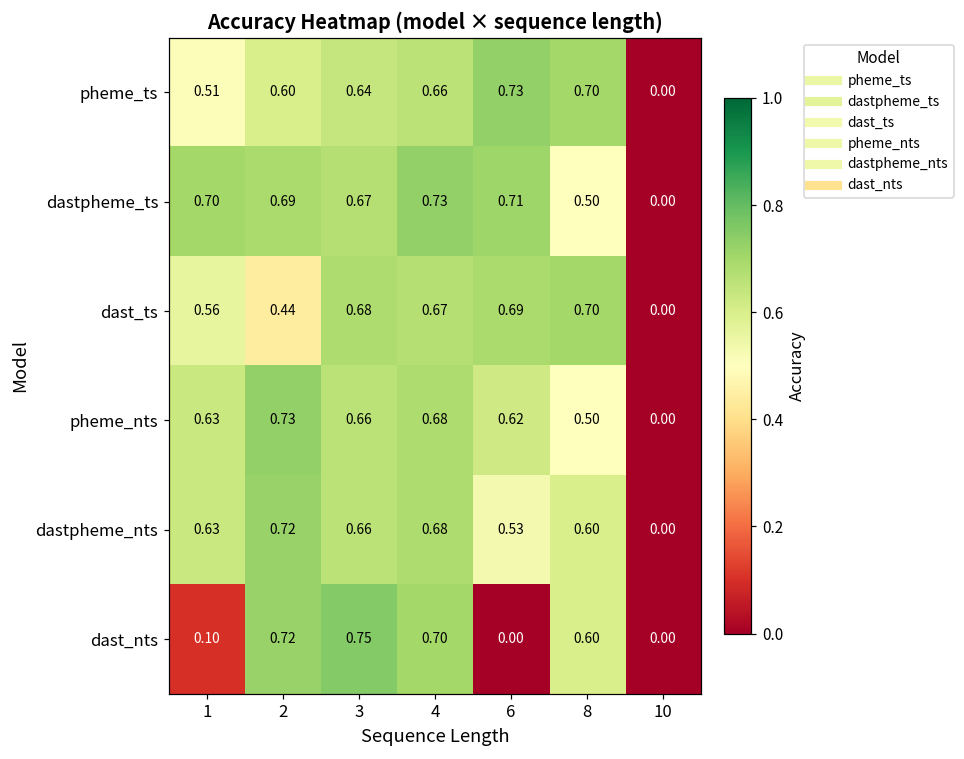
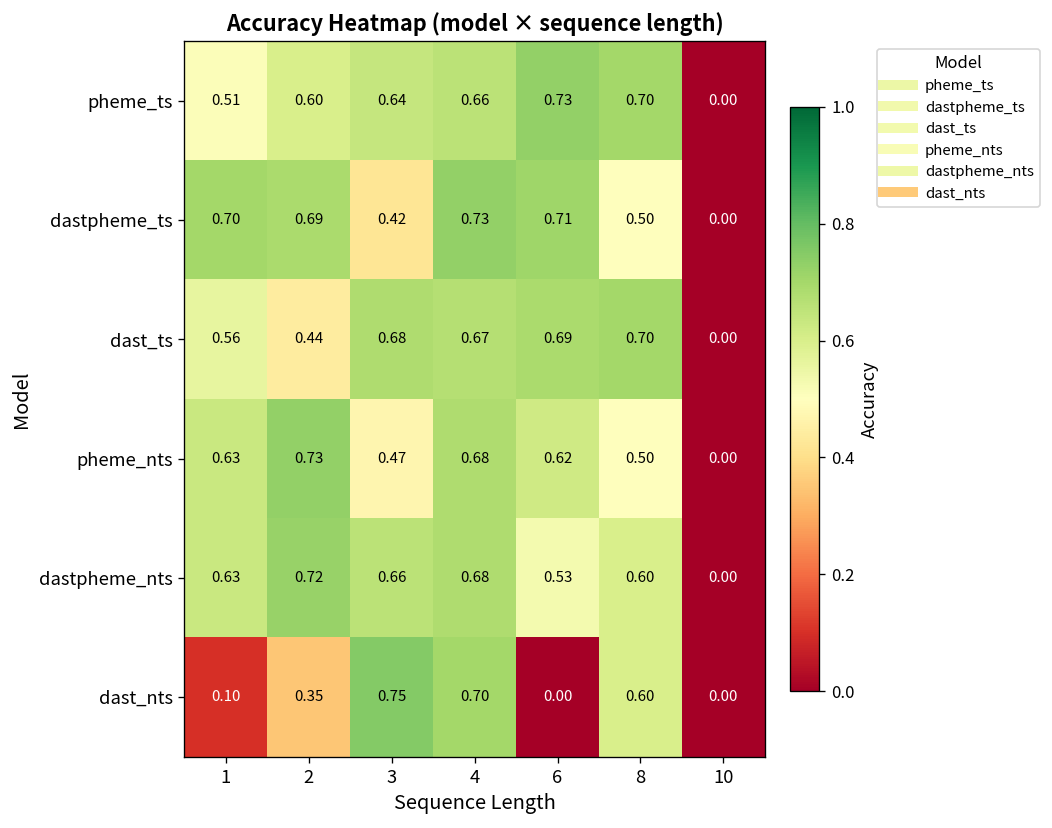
dastpheme_ts, 3: 0.67 -> 0.42
pheme_nts, 3: 0.66 -> 0.47
dast_nts, 2: 0.72 -> 0.35
